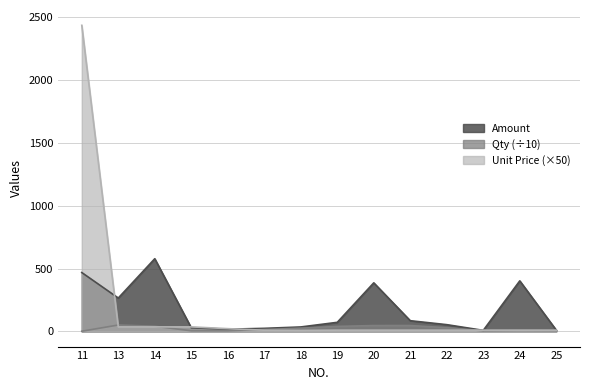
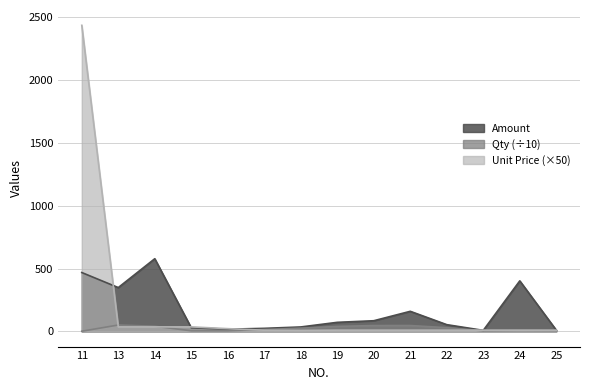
Amount, 13: 260 -> 350
Amount, 20: 390 -> 80
Amount, 21: 80 -> 160
